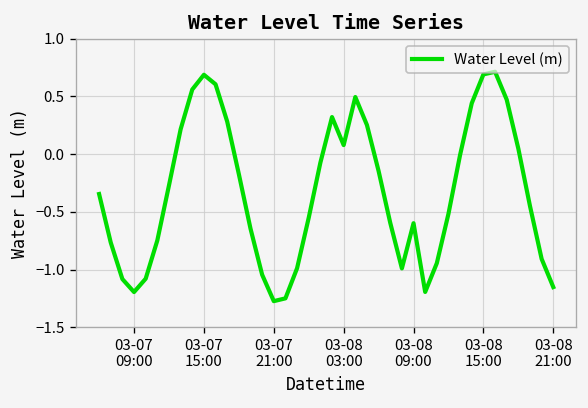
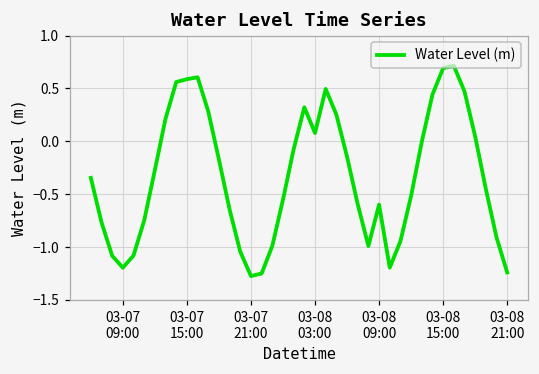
03-07 15:00: 0.7 -> 0.6
03-08 21:00: -1.15 -> -1.24
